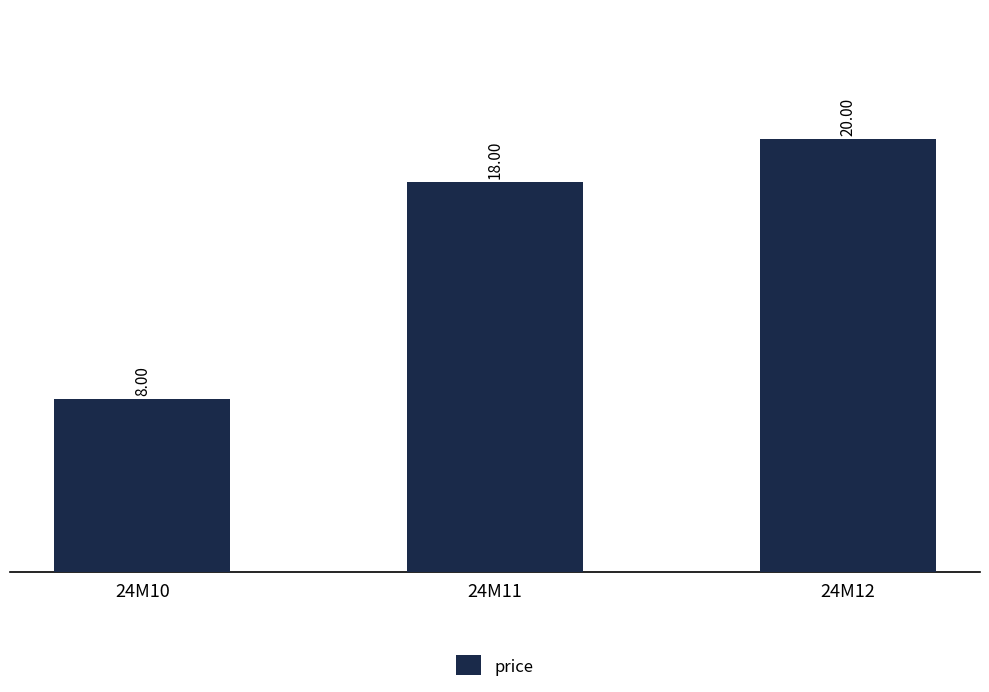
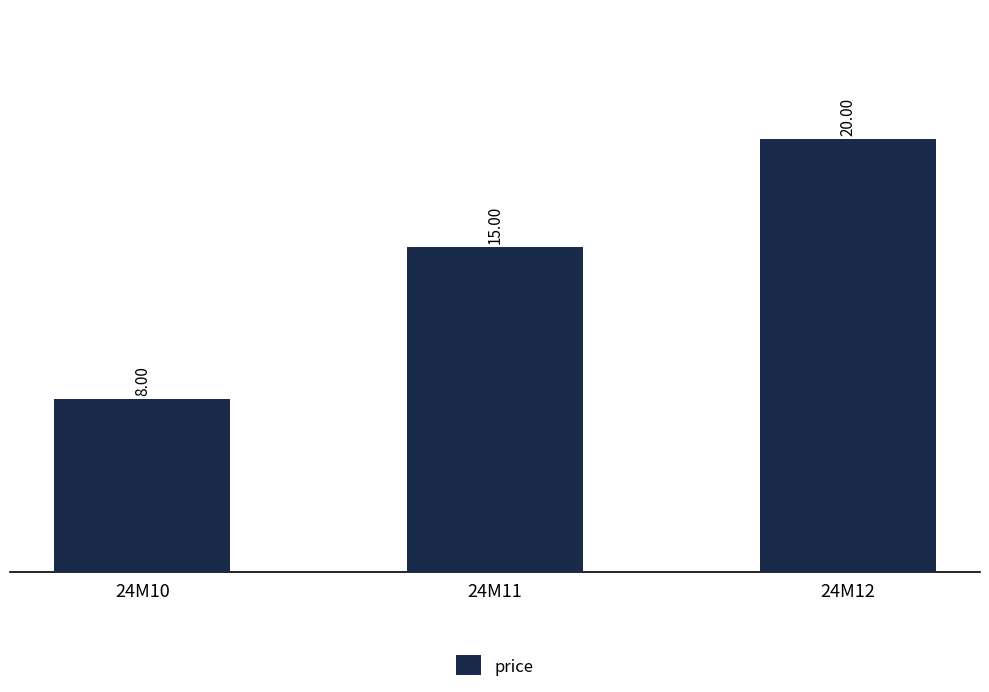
24M11: 18.00 -> 15.00
